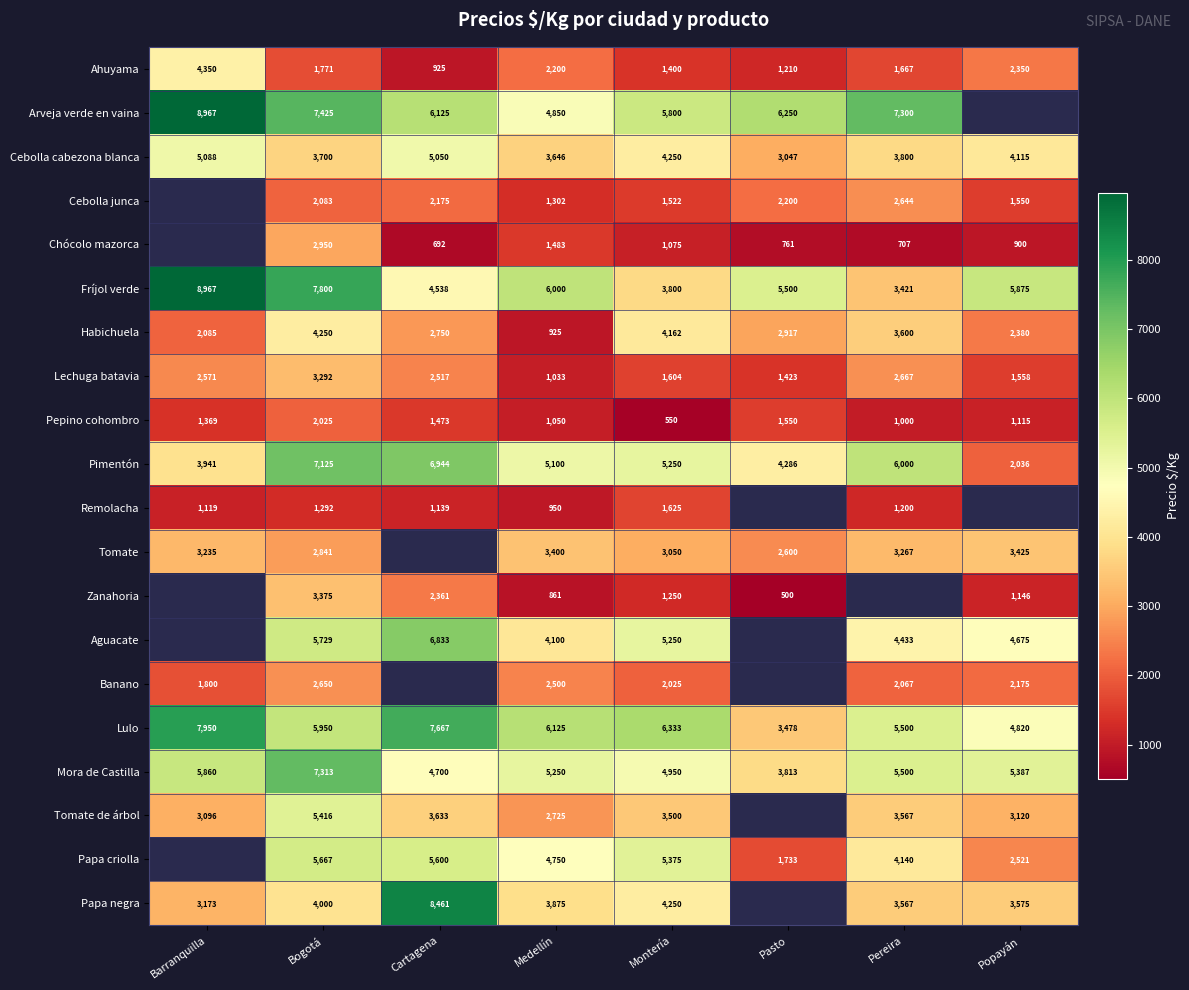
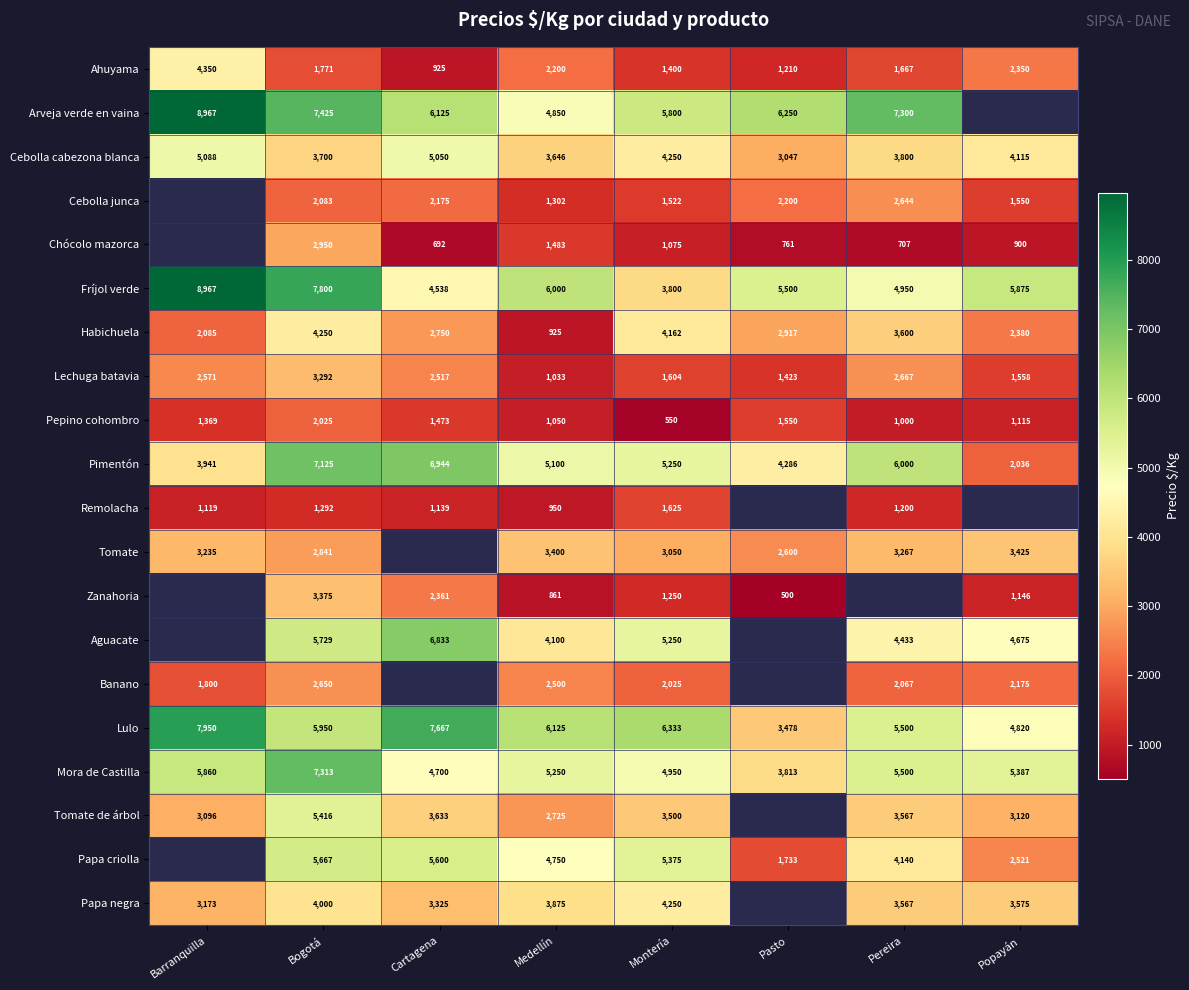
Fríjol verde, Pereira: 3,421 -> 4,950
Papa negra, Cartagena: 8,461 -> 3,325
